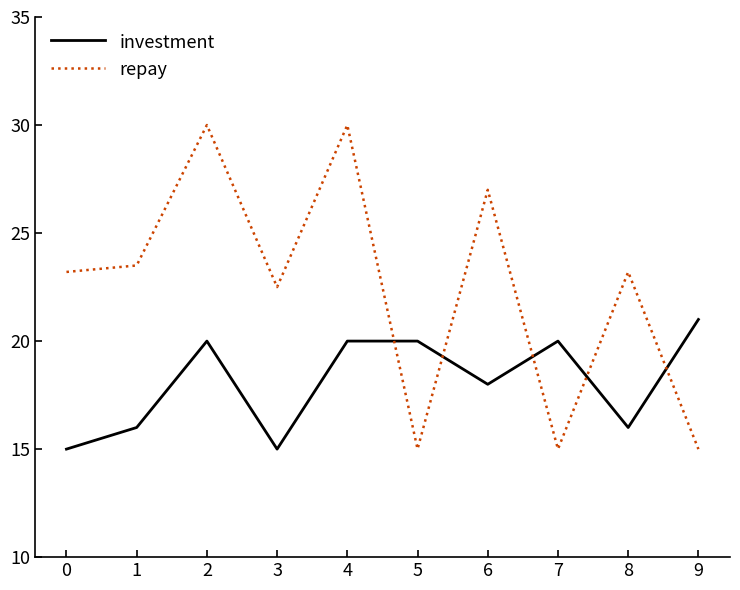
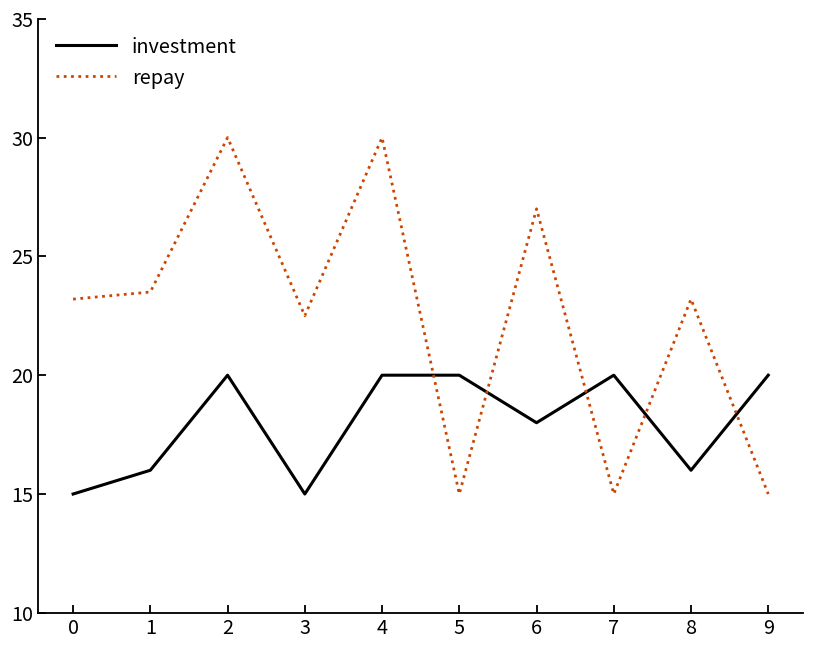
investment, 9: 21 -> 20
